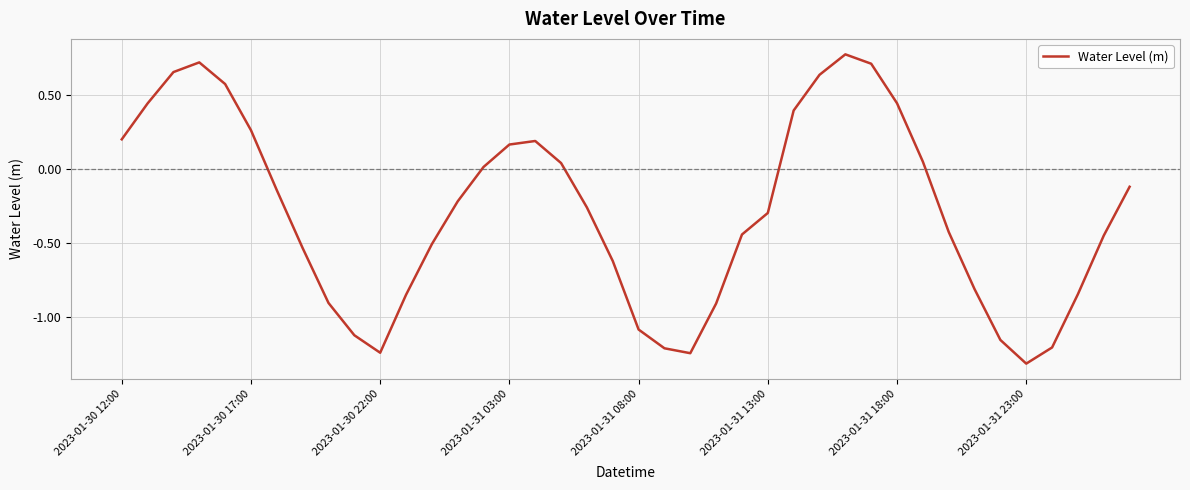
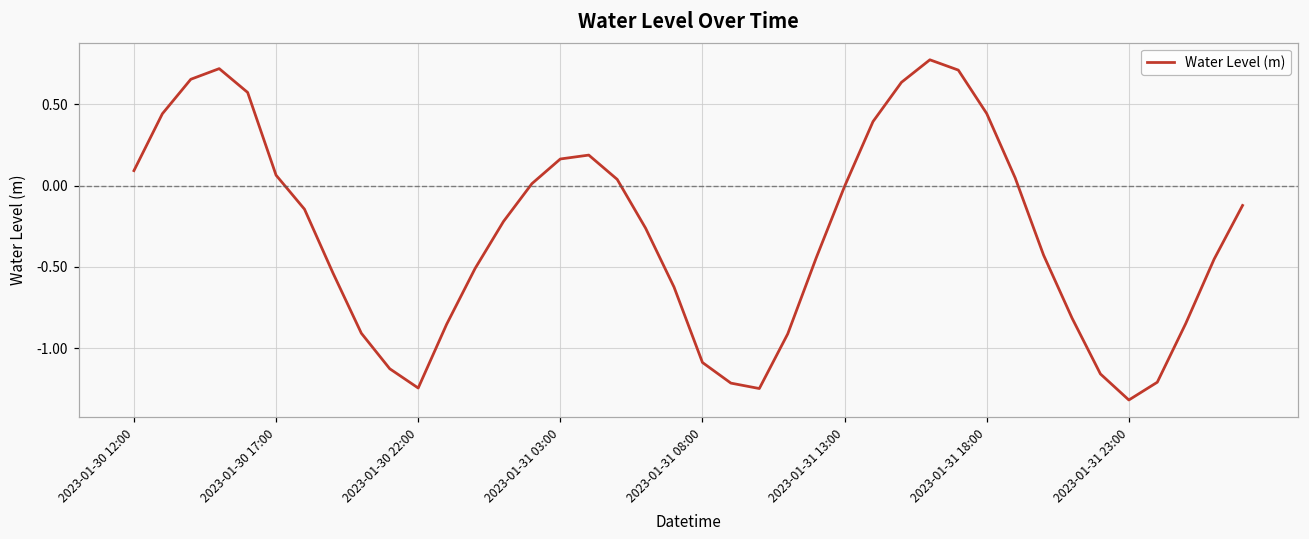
2023-01-30 12:00: 0.20 -> 0.09
2023-01-30 17:00: 0.26 -> 0.06
2023-01-31 13:00: -0.30 -> 0.00
